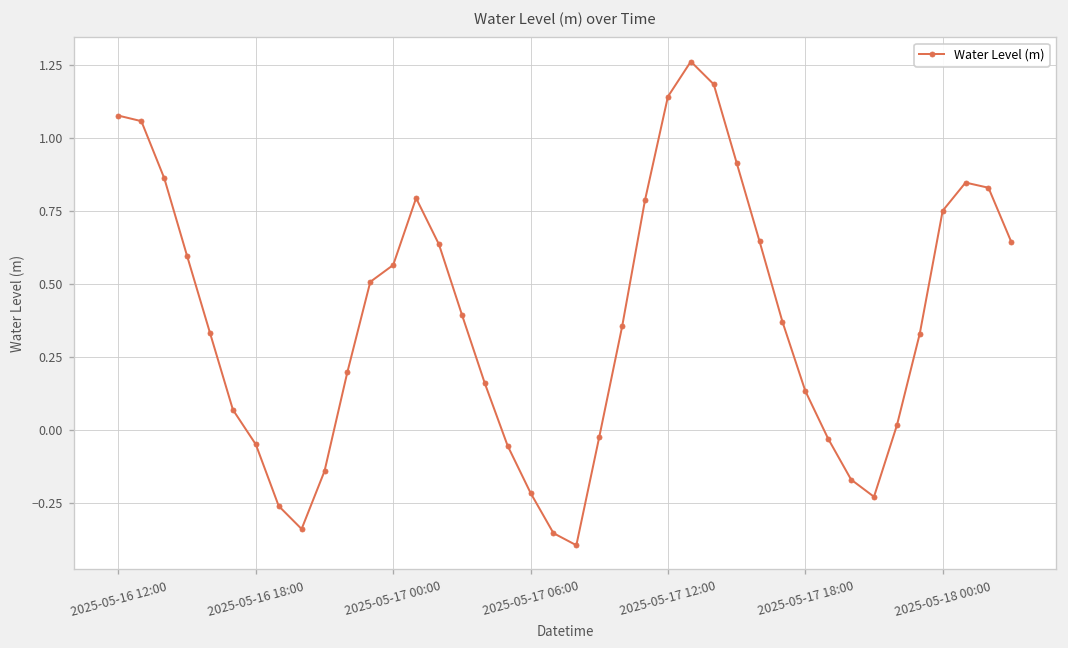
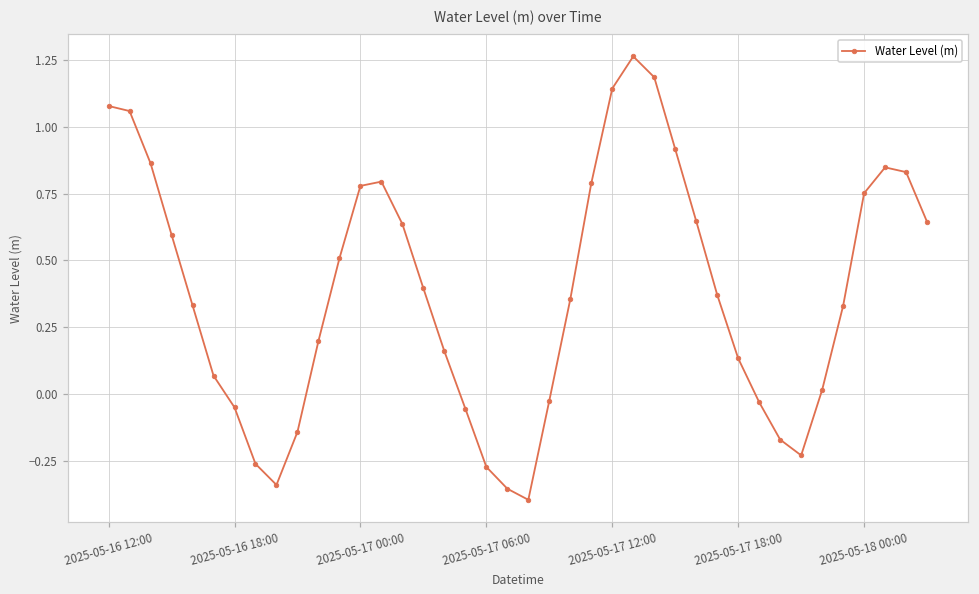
2025-05-17 00:00: 0.57 -> 0.78
2025-05-17 06:00: -0.22 -> -0.27
